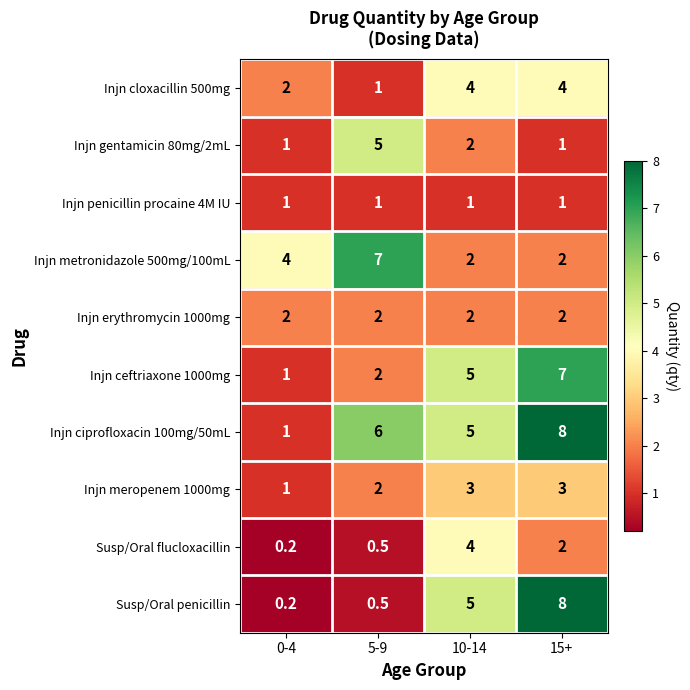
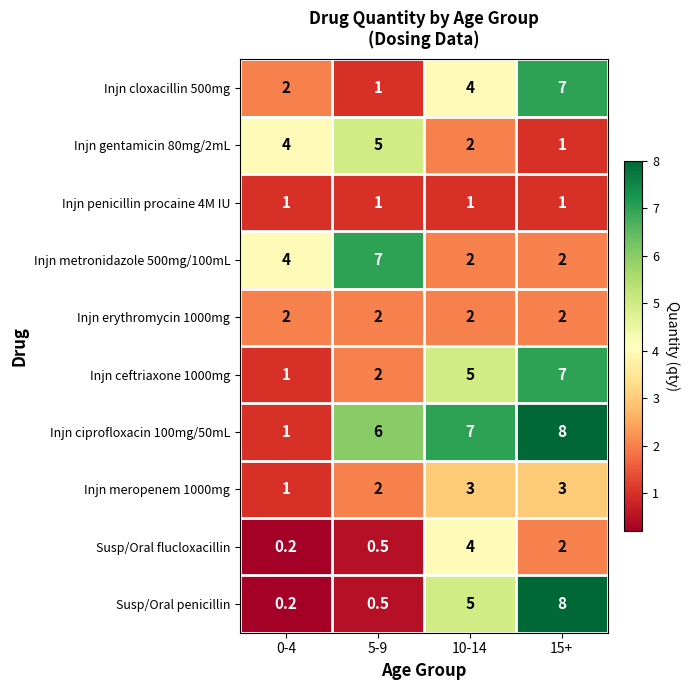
Injn cloxacillin 500mg, 15+: 4 -> 7
Injn gentamicin 80mg/2mL, 0-4: 1 -> 4
Injn ciprofloxacin 100mg/50mL, 10-14: 5 -> 7
